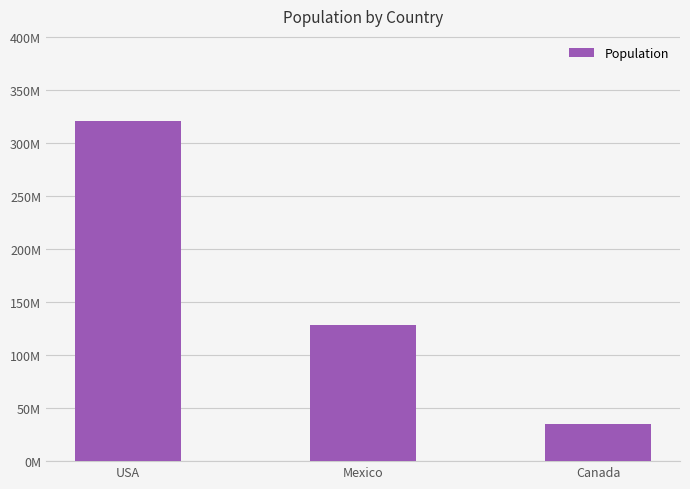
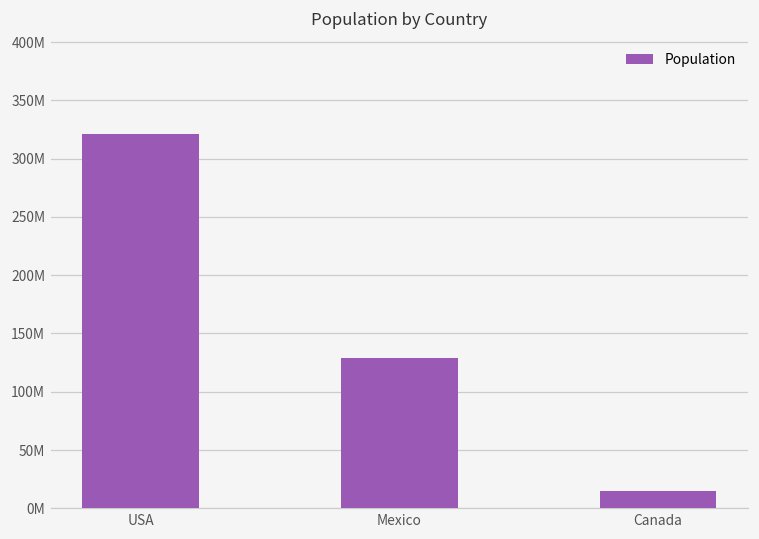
Canada: 35000000 -> 15000000
